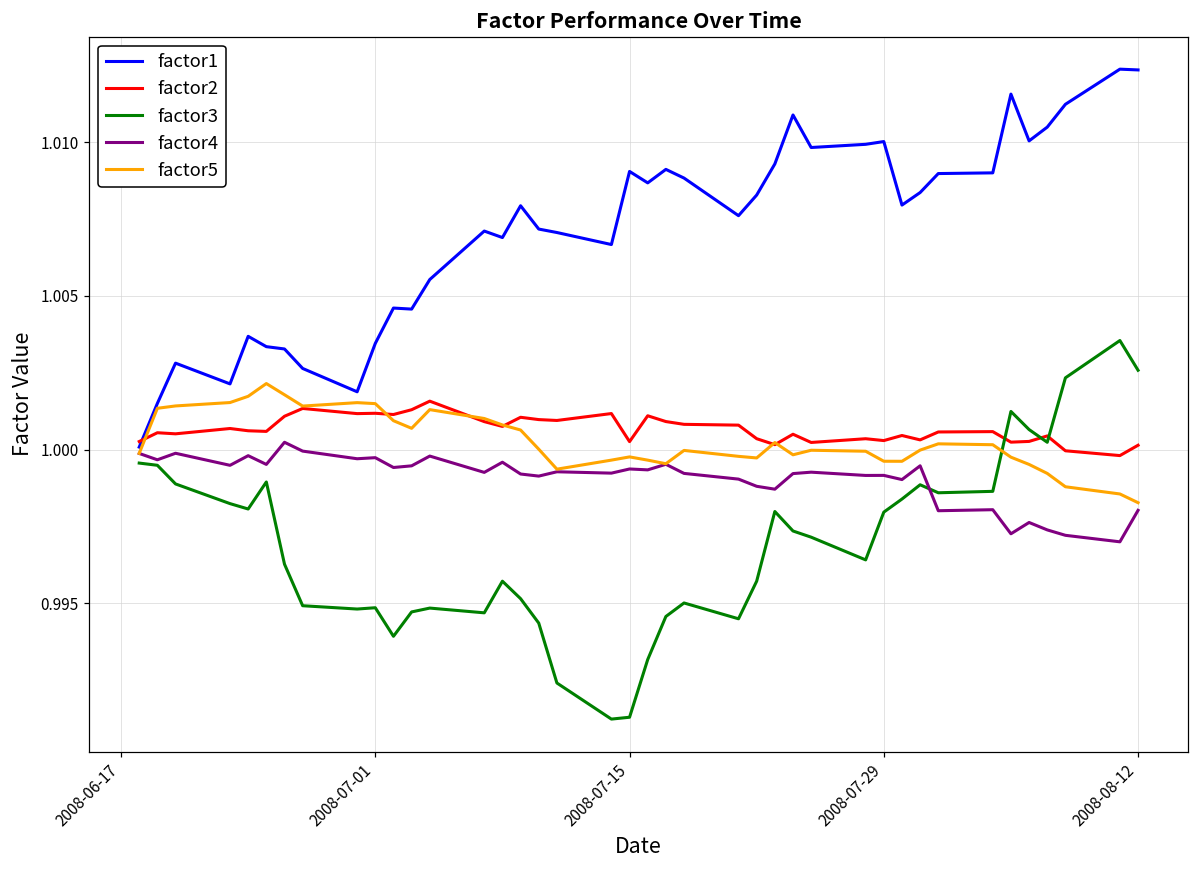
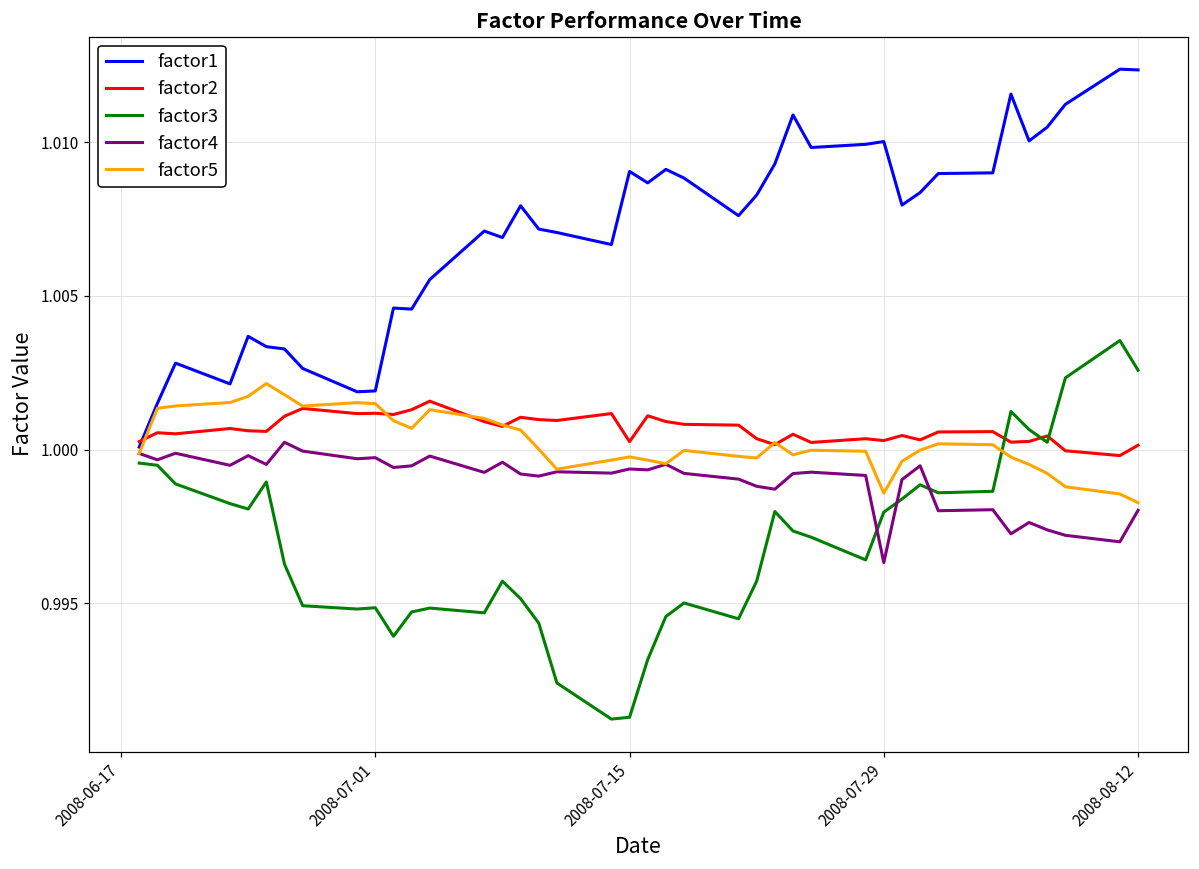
factor1, 2008-07-01: 1.0035 -> 1.0019
factor4, 2008-07-29: 0.9992 -> 0.9963
factor5, 2008-07-29: 0.9996 -> 0.9986
